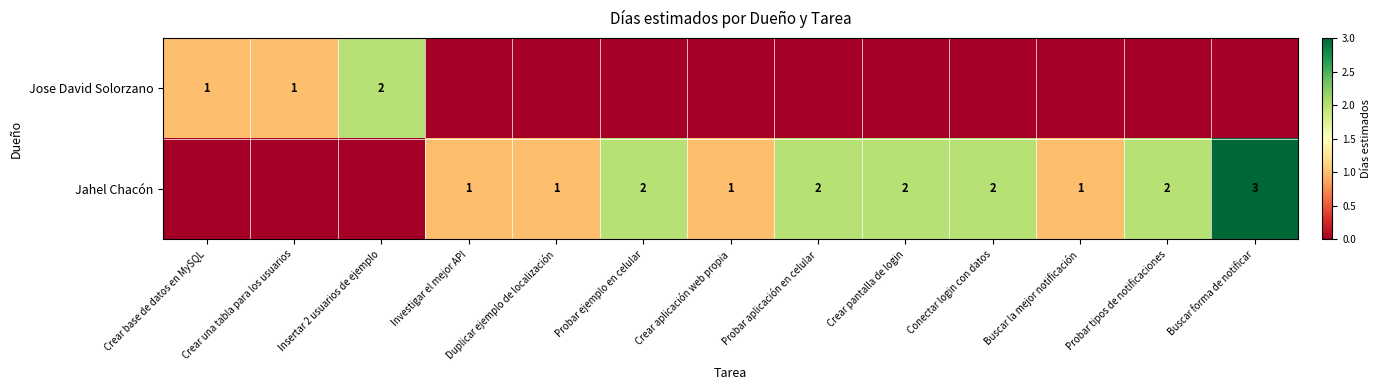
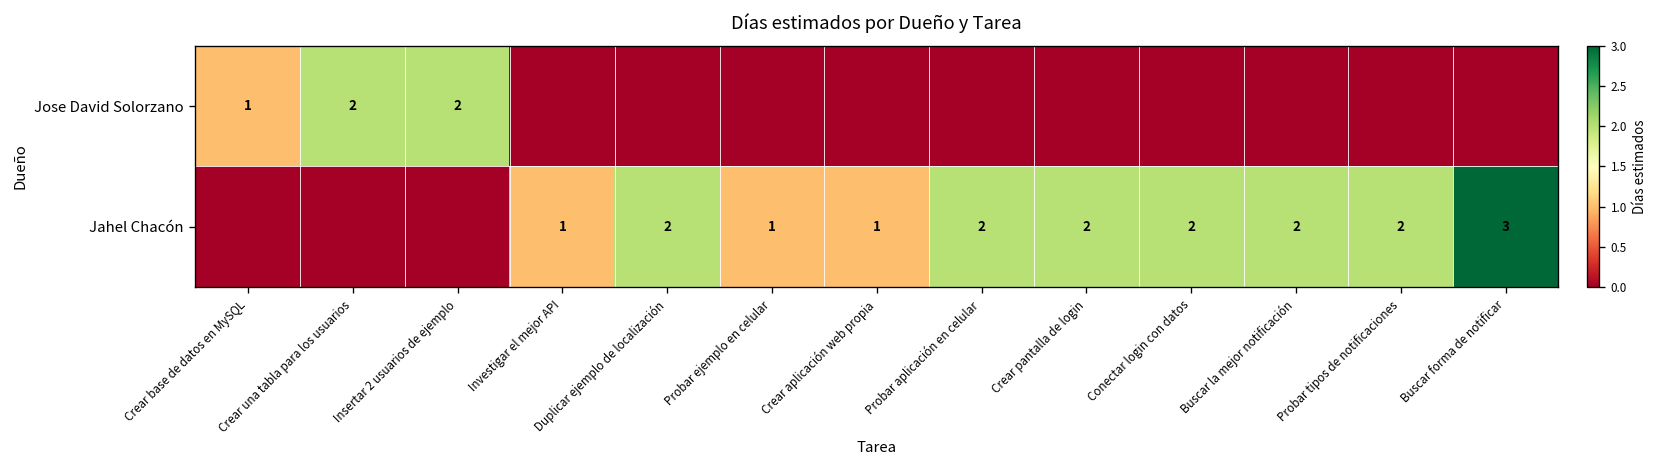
Jose David Solorzano, Crear una tabla para los usuarios: 1 -> 2
Jahel Chacón, Duplicar ejemplo de localización: 1 -> 2
Jahel Chacón, Probar ejemplo en celular: 2 -> 1
Jahel Chacón, Buscar la mejor notificación: 1 -> 2
